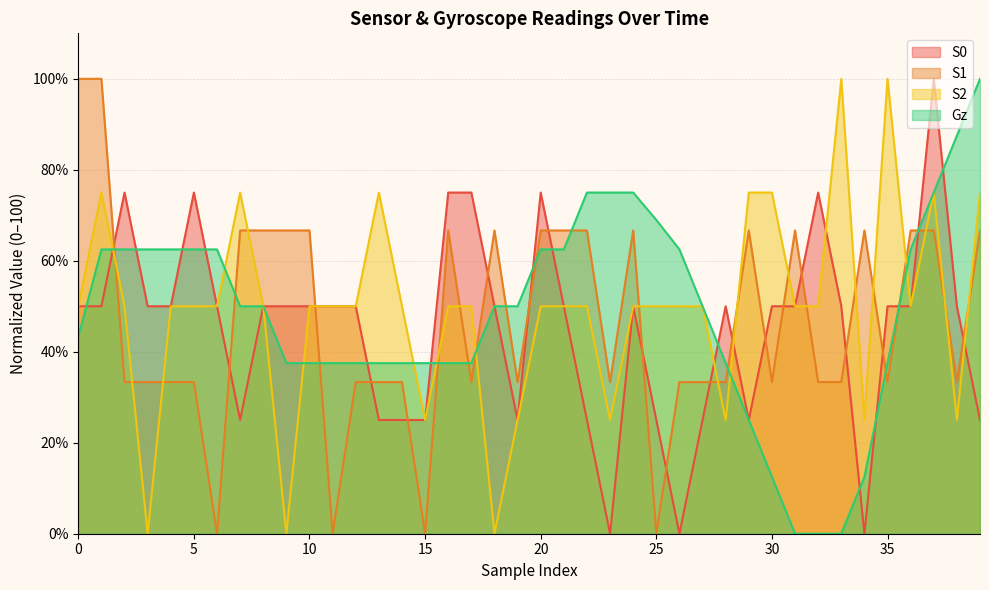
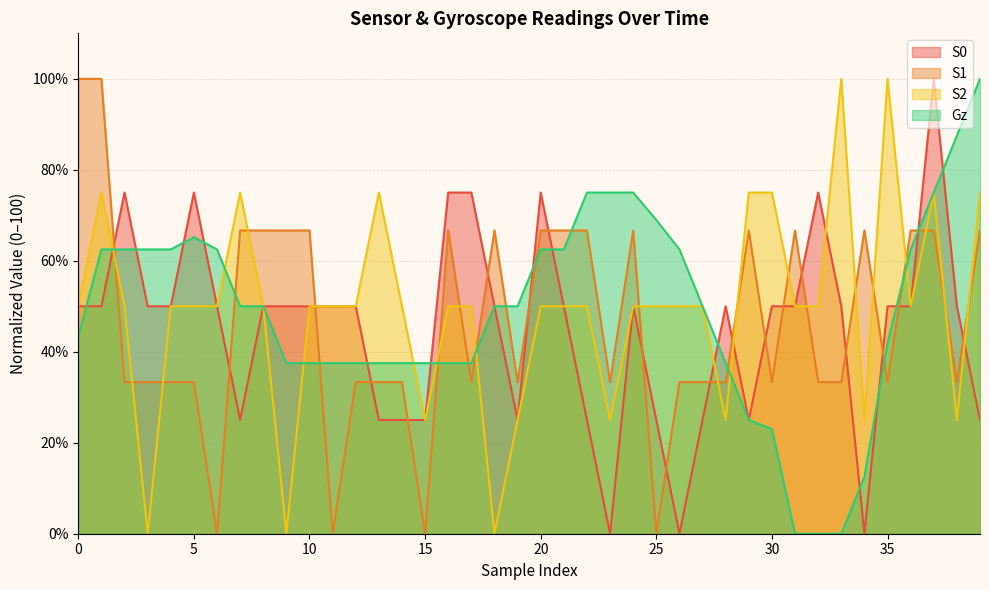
Gz, 5: 62% -> 65%
Gz, 30: 12% -> 23%
Gz, 35: 37% -> 42%
